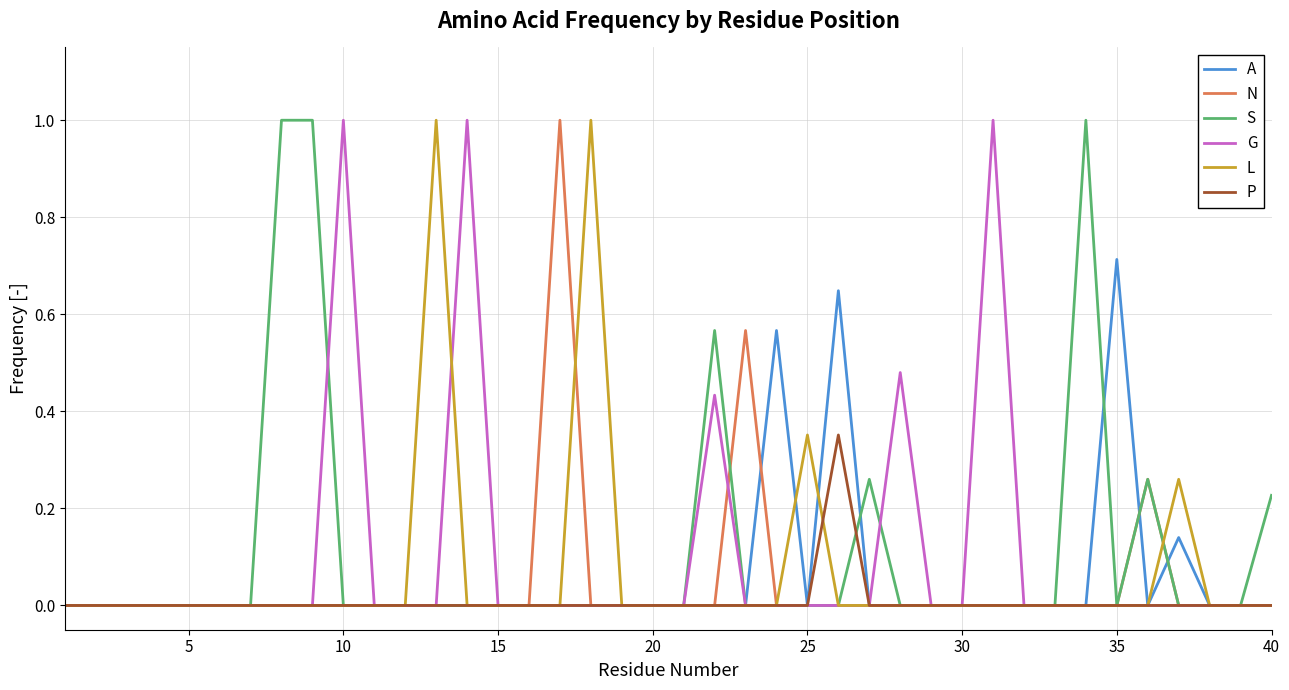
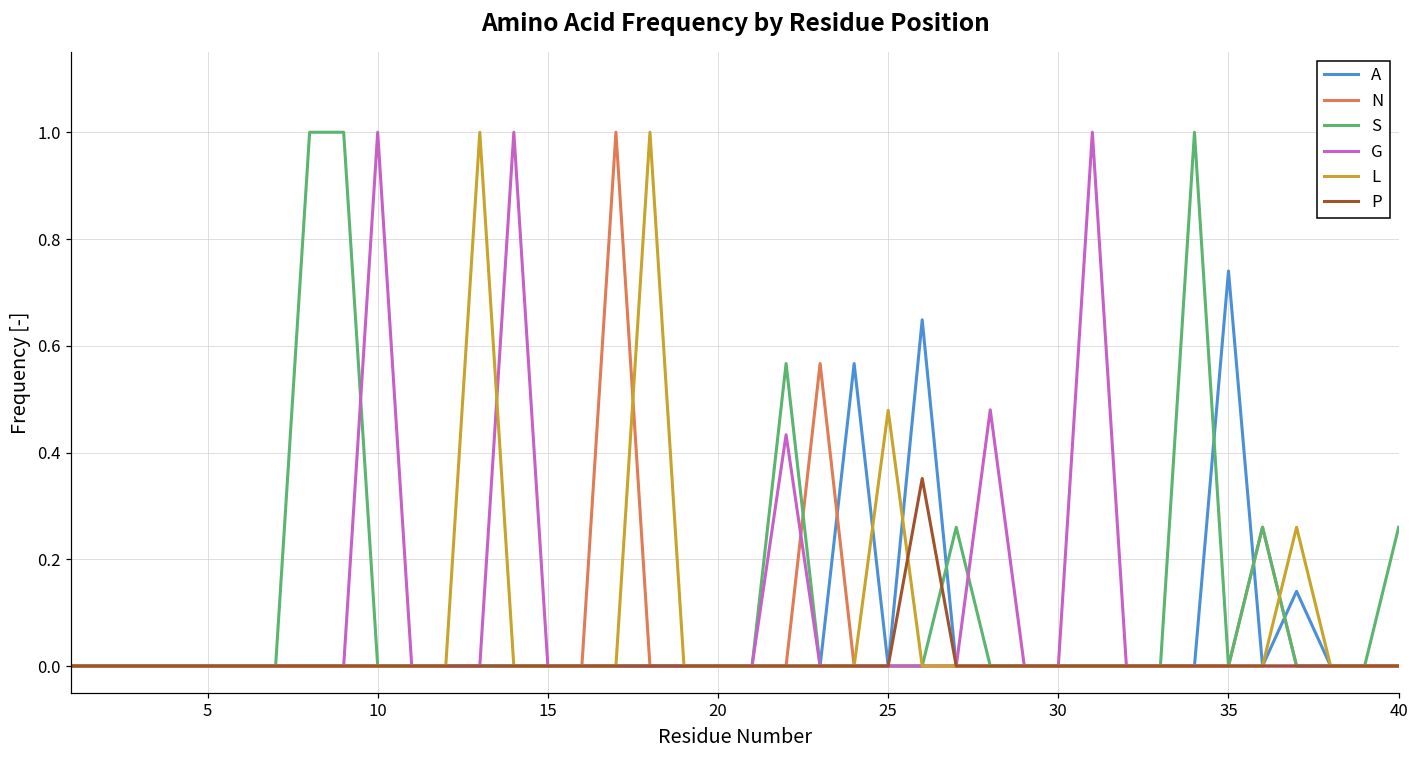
L, 25: 0.35 -> 0.48
A, 35: 0.71 -> 0.74
S, 40: 0.23 -> 0.26
